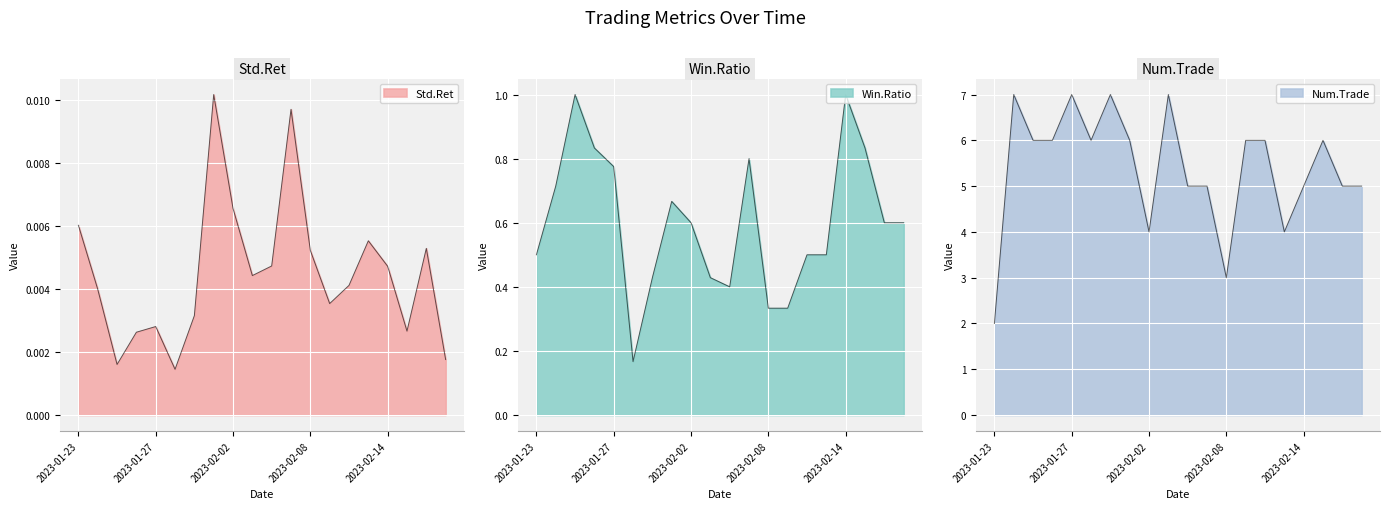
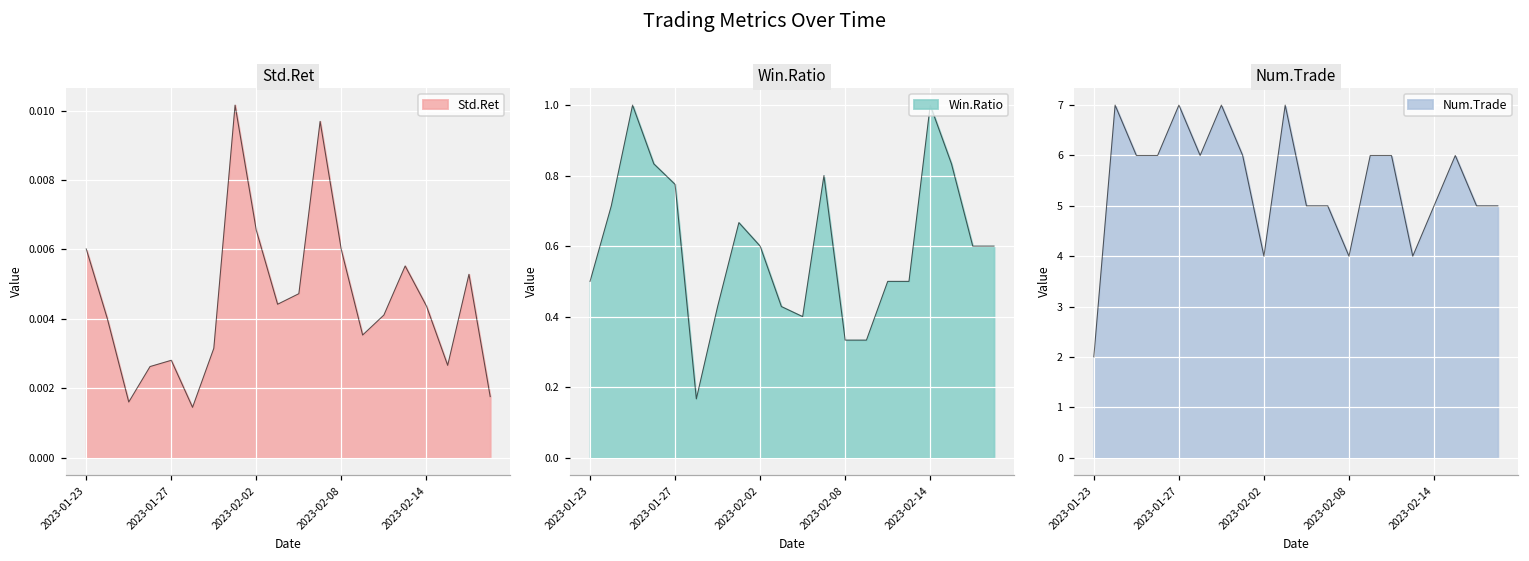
Std.Ret, 2023-02-08: 0.0052 -> 0.0060
Std.Ret, 2023-02-14: 0.0047 -> 0.0044
Num.Trade, 2023-02-08: 3 -> 4
